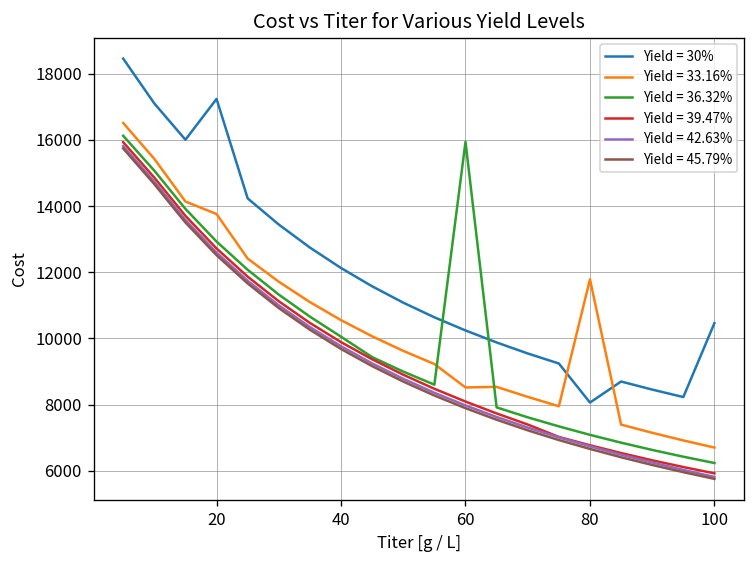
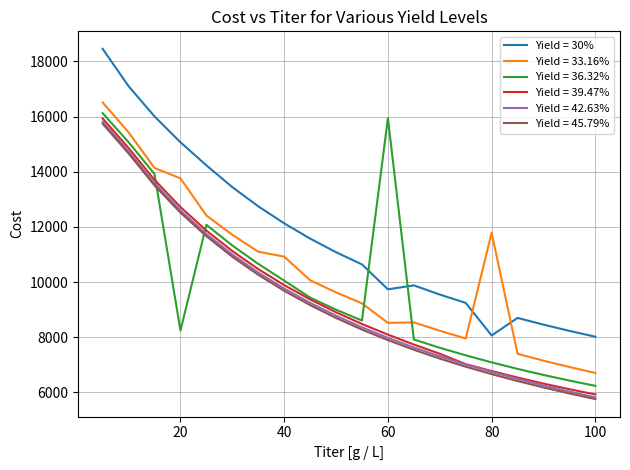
Yield = 30%, 20: 17200 -> 15100
Yield = 36.32%, 20: 12900 -> 8200
Yield = 33.16%, 40: 10600 -> 10900
Yield = 30%, 60: 10200 -> 9700
Yield = 30%, 100: 10500 -> 8000
